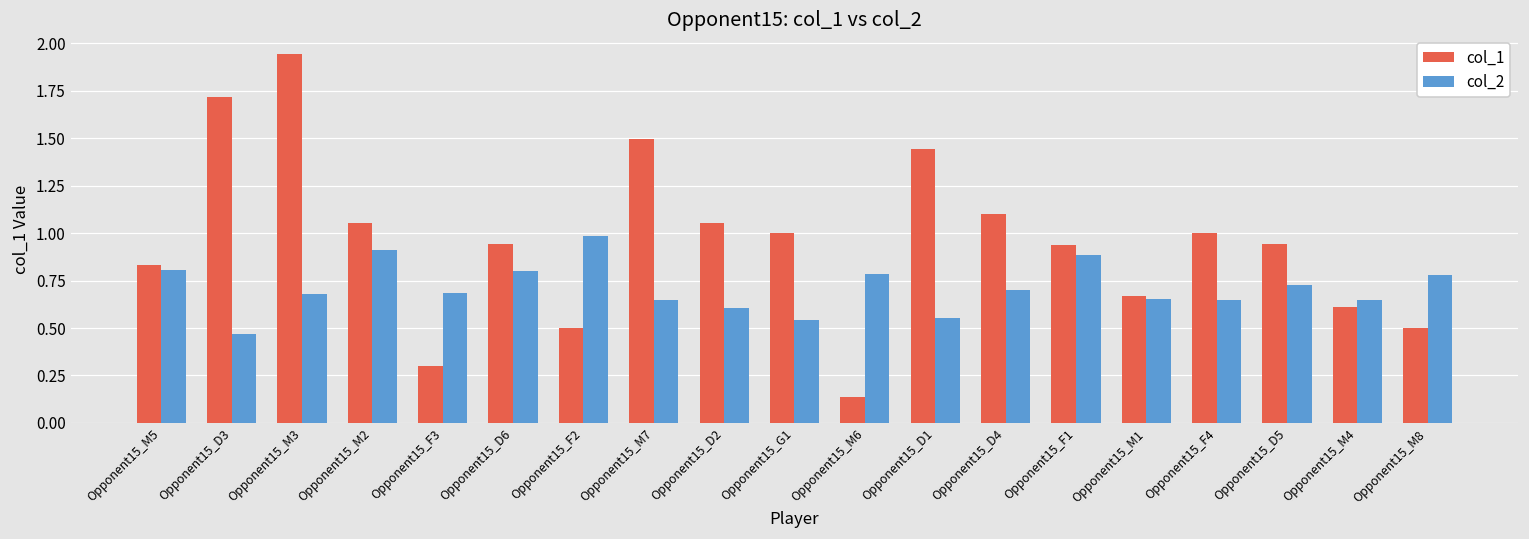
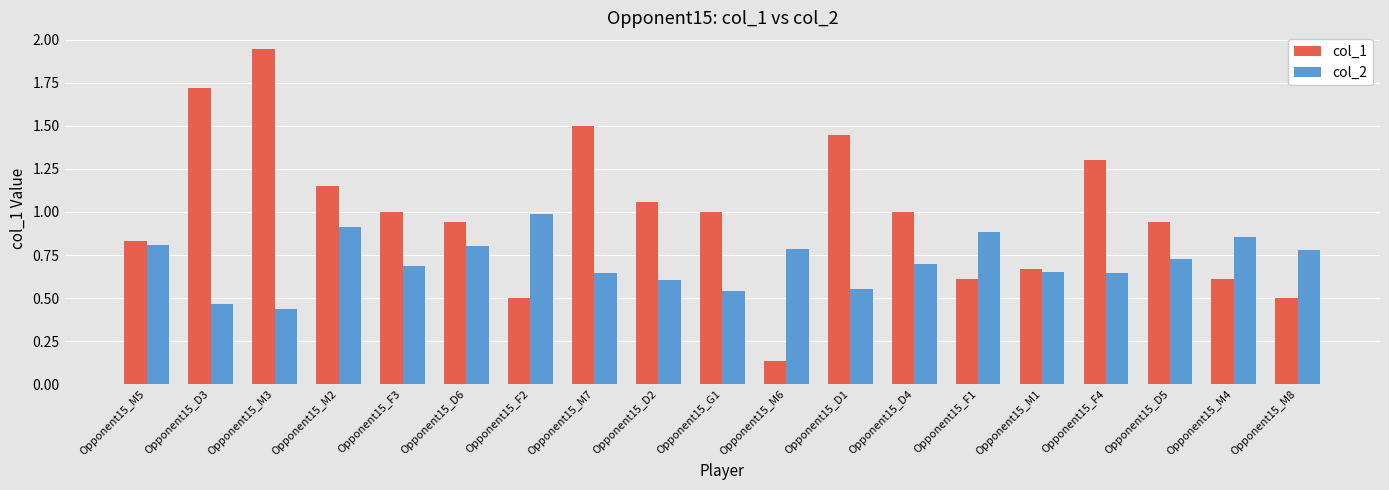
col_2, Opponent15_M3: 0.68 -> 0.44
col_1, Opponent15_M2: 1.06 -> 1.15
col_1, Opponent15_F3: 0.3 -> 1.0
col_1, Opponent15_D4: 1.1 -> 1.0
col_1, Opponent15_F1: 0.94 -> 0.61
col_1, Opponent15_F4: 1.0 -> 1.3
col_2, Opponent15_M4: 0.65 -> 0.85
